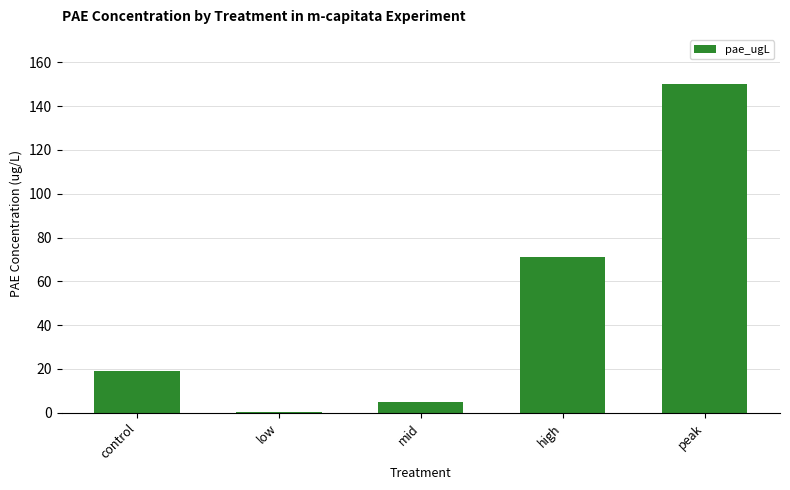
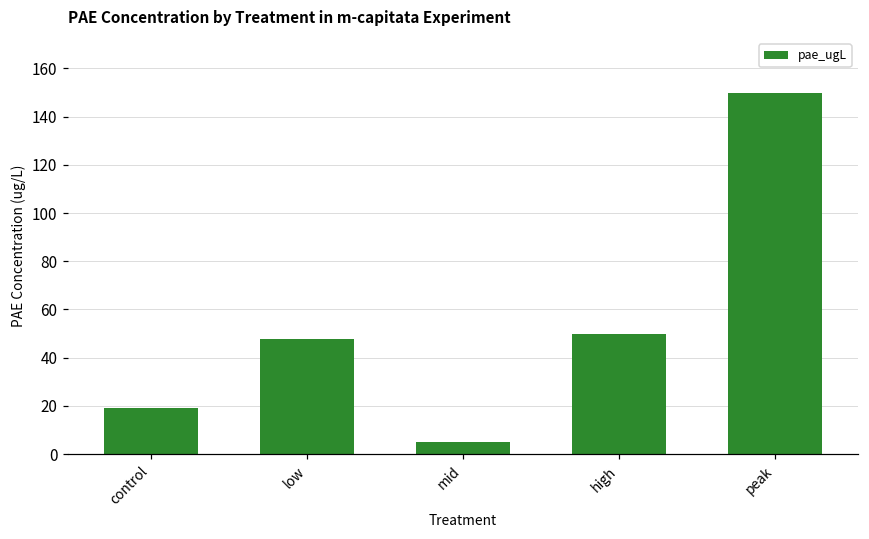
low: 1 -> 48
high: 71 -> 50
